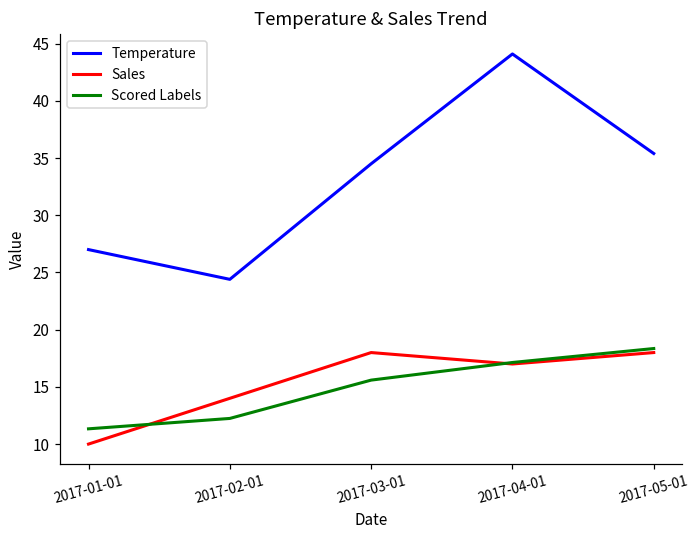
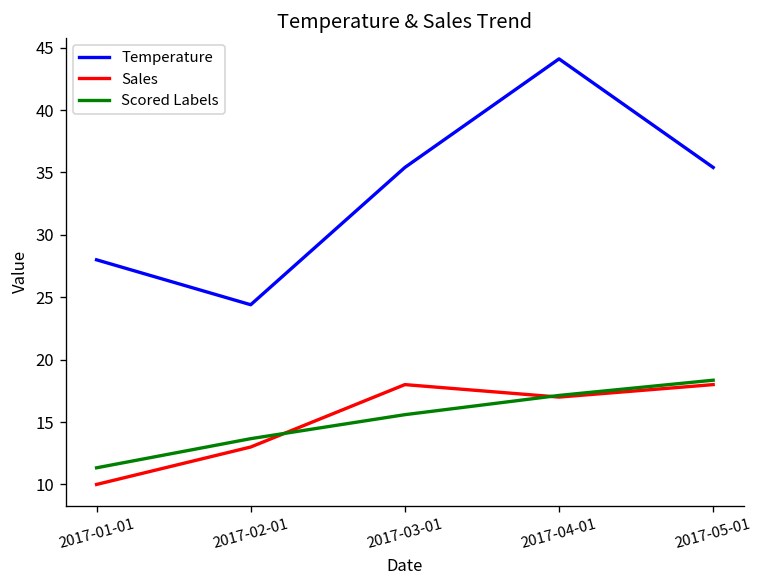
Temperature, 2017-01-01: 27 -> 28
Sales, 2017-02-01: 14 -> 13
Scored Labels, 2017-02-01: 12.2 -> 13.7
Temperature, 2017-03-01: 34.5 -> 35.4
